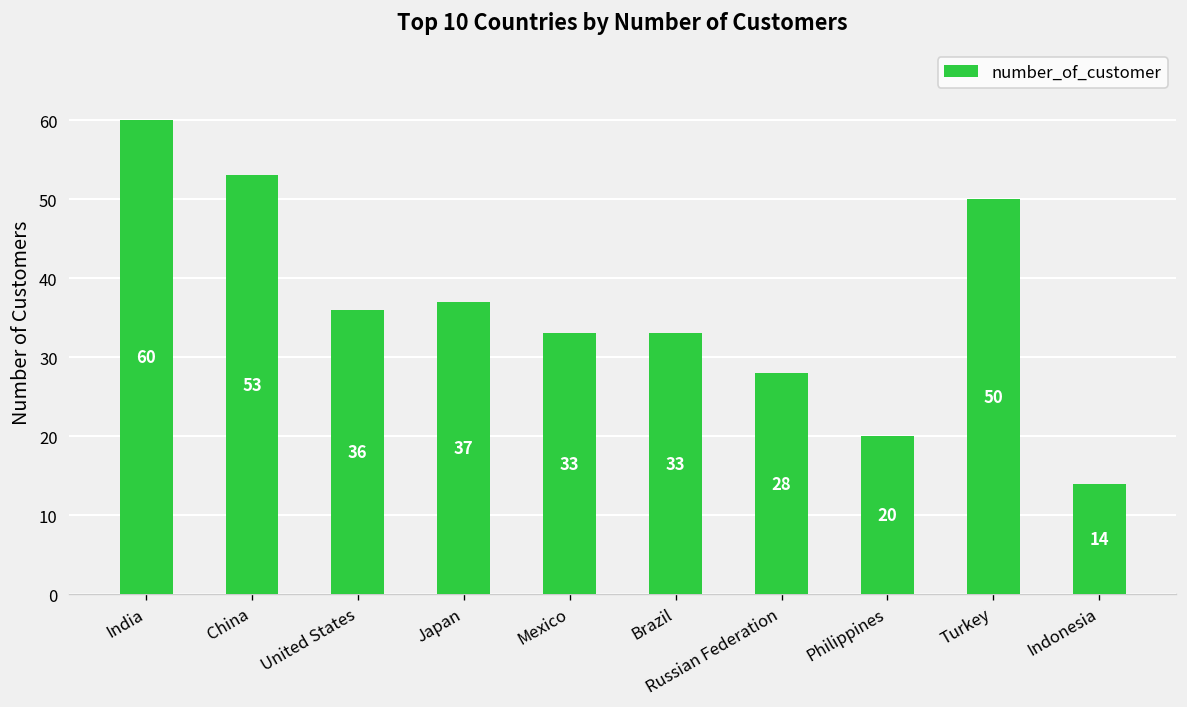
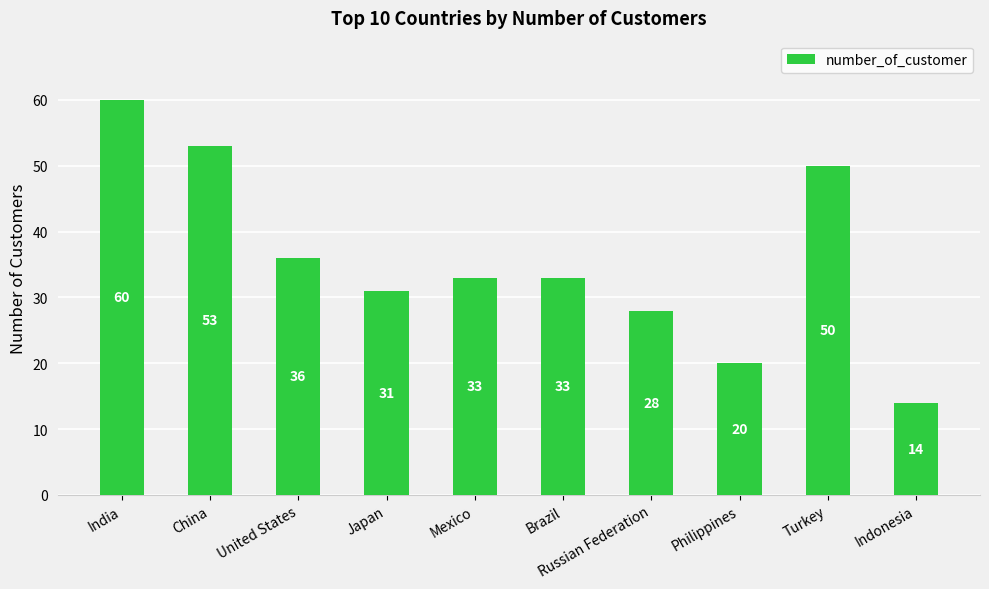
Japan: 37 -> 31
